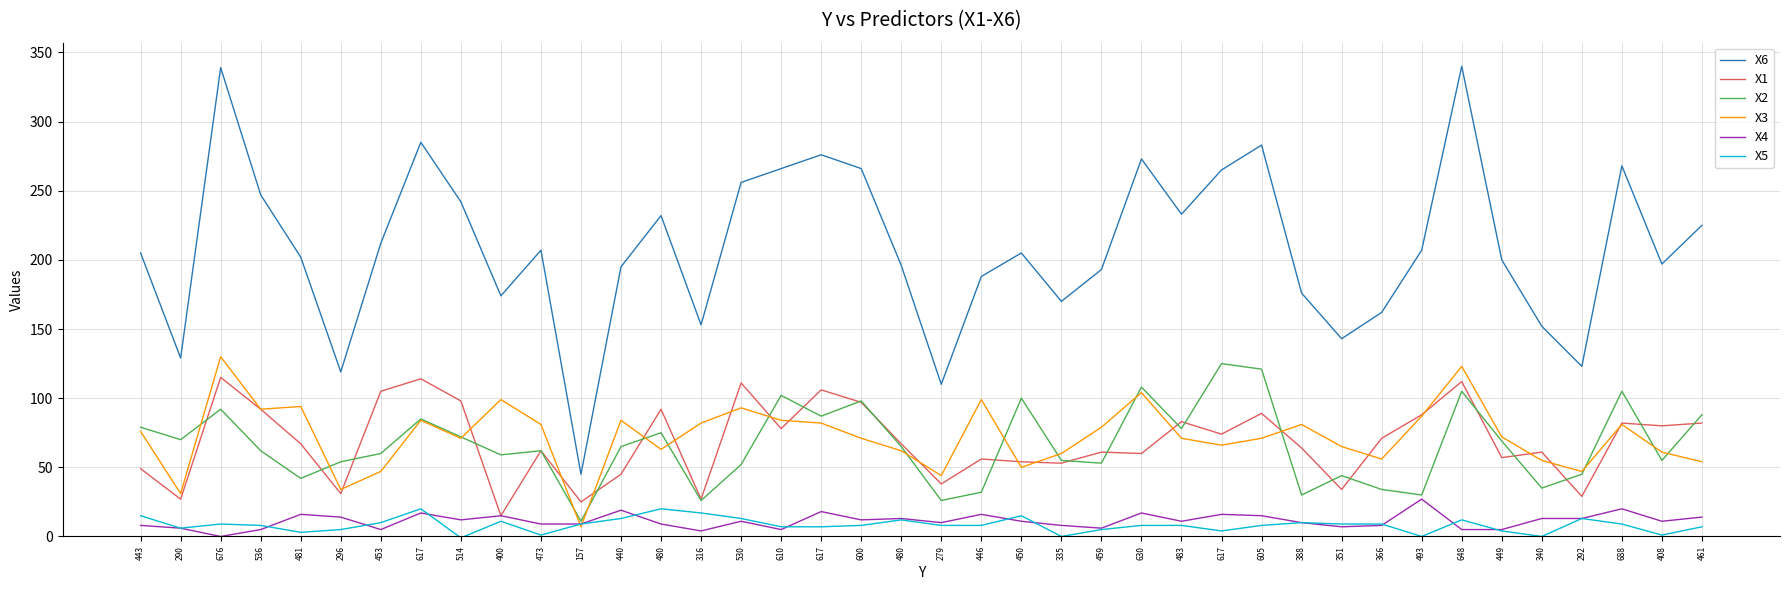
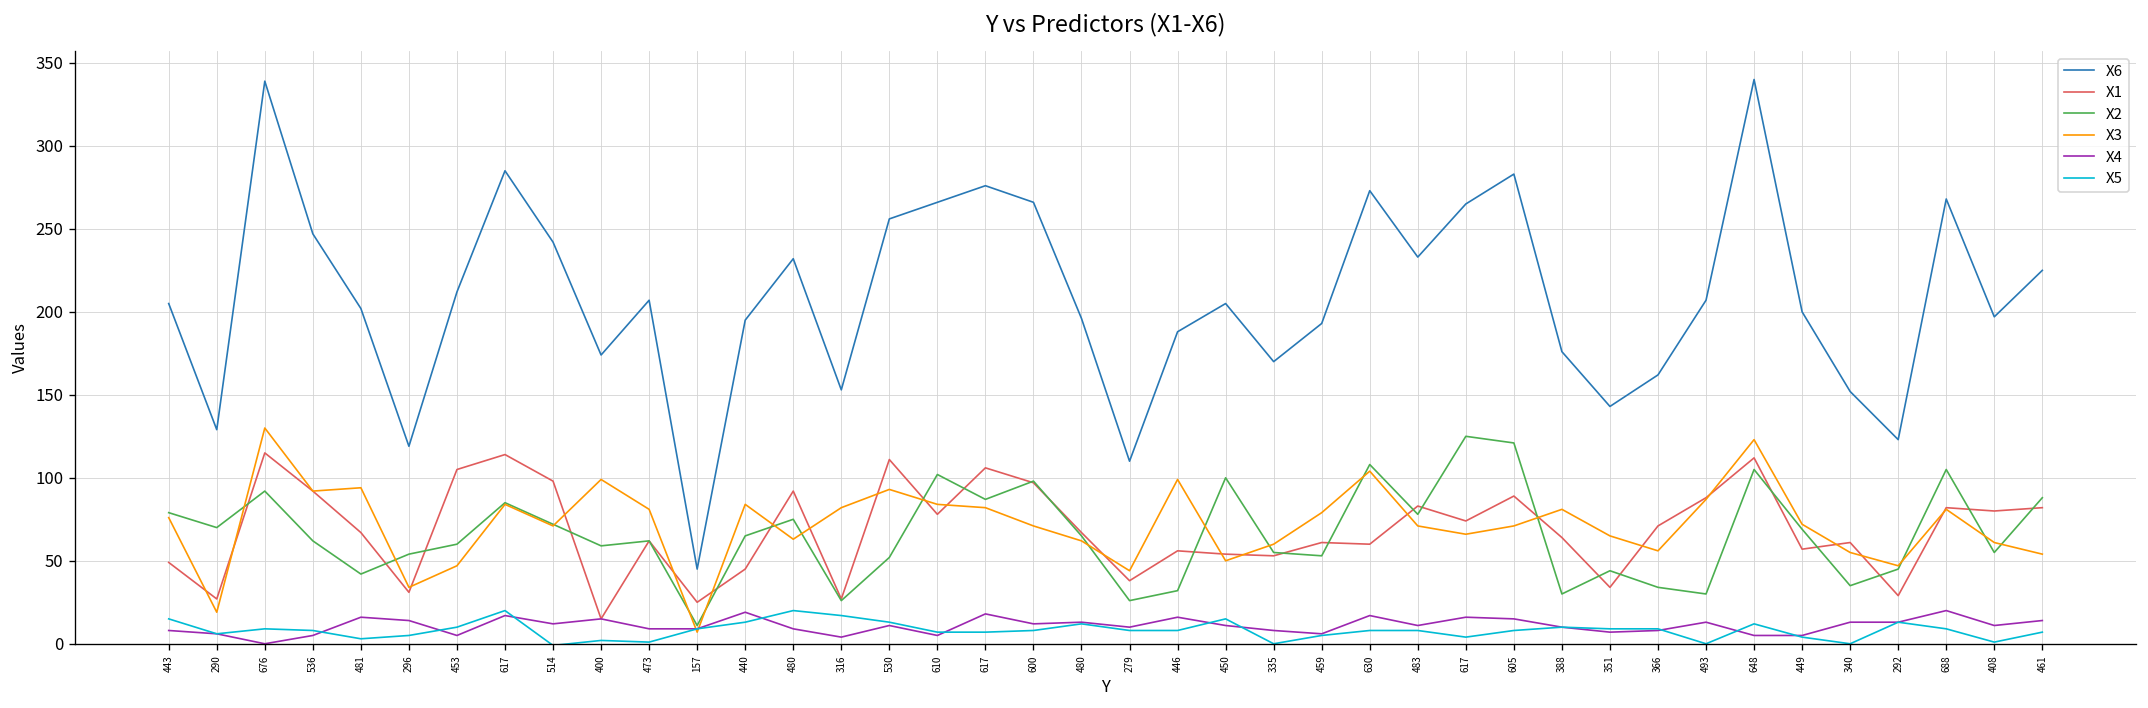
X3, 290: 31 -> 19
X5, 400: 11 -> 2
X4, 493: 27 -> 13
